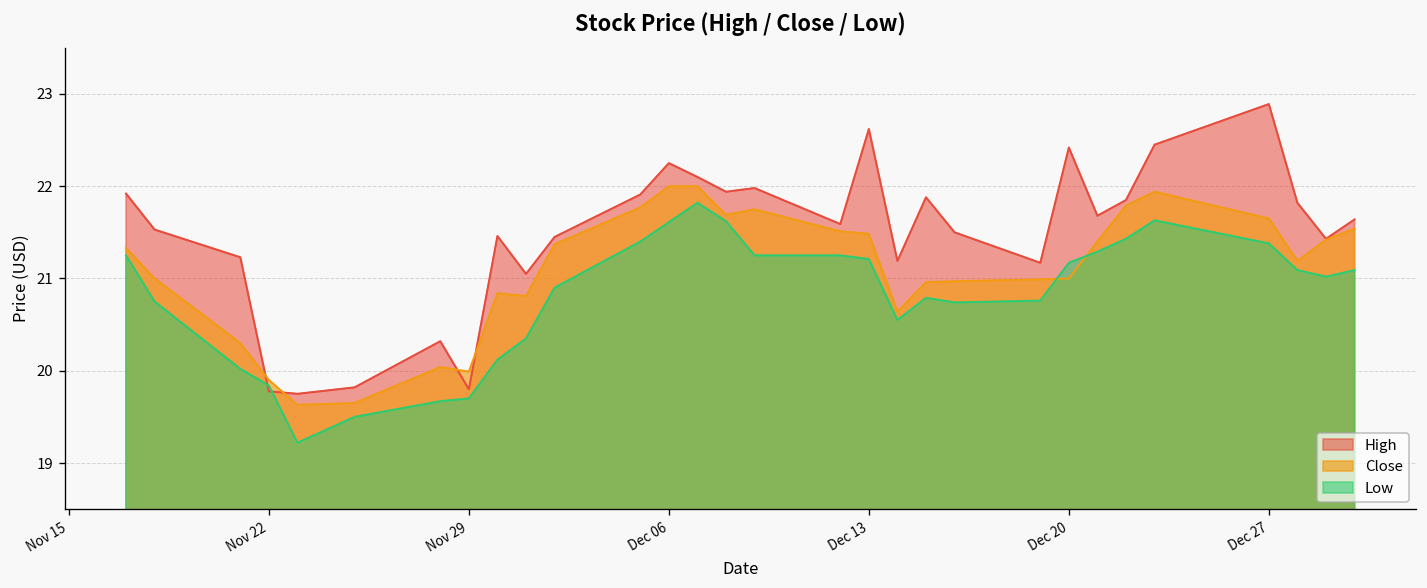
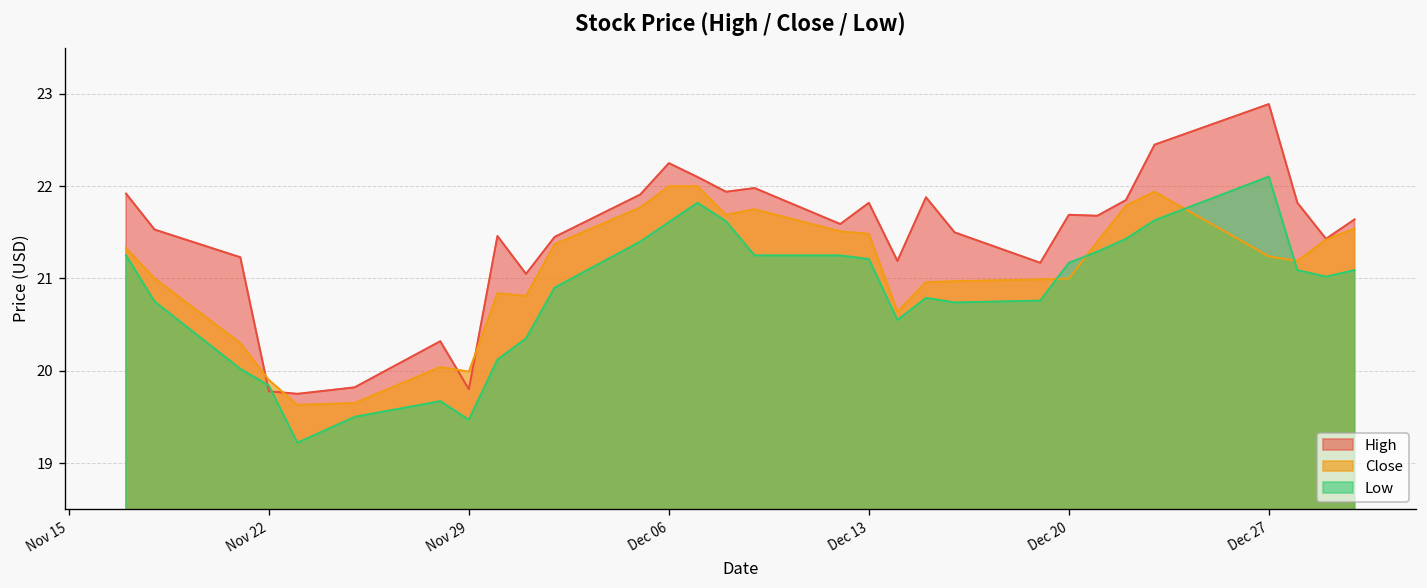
Low, Nov 29: 19.7 -> 19.5
High, Dec 13: 22.6 -> 21.8
High, Dec 20: 22.4 -> 21.7
Close, Dec 27: 21.7 -> 21.2
Low, Dec 27: 21.4 -> 22.1
